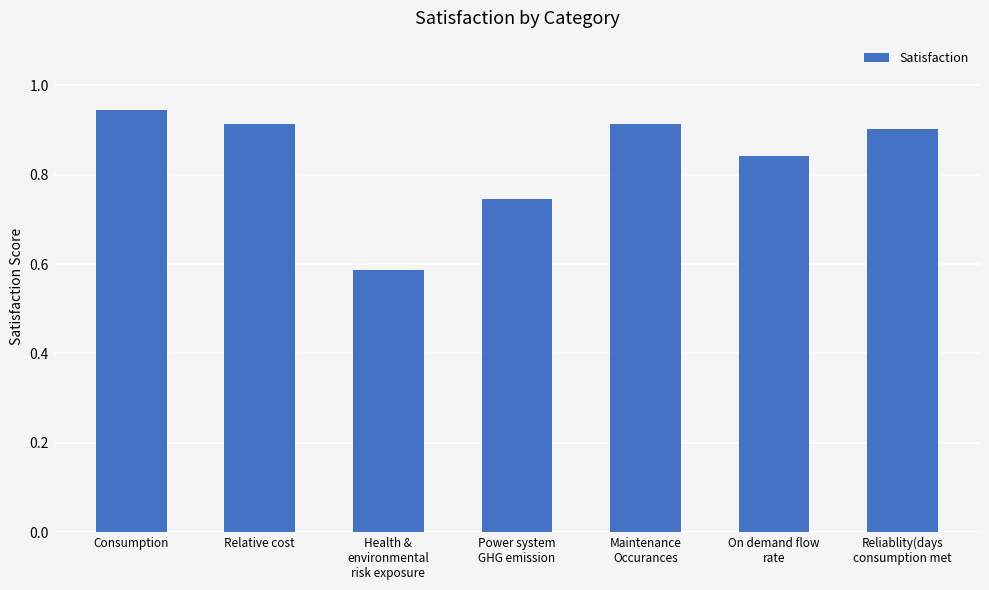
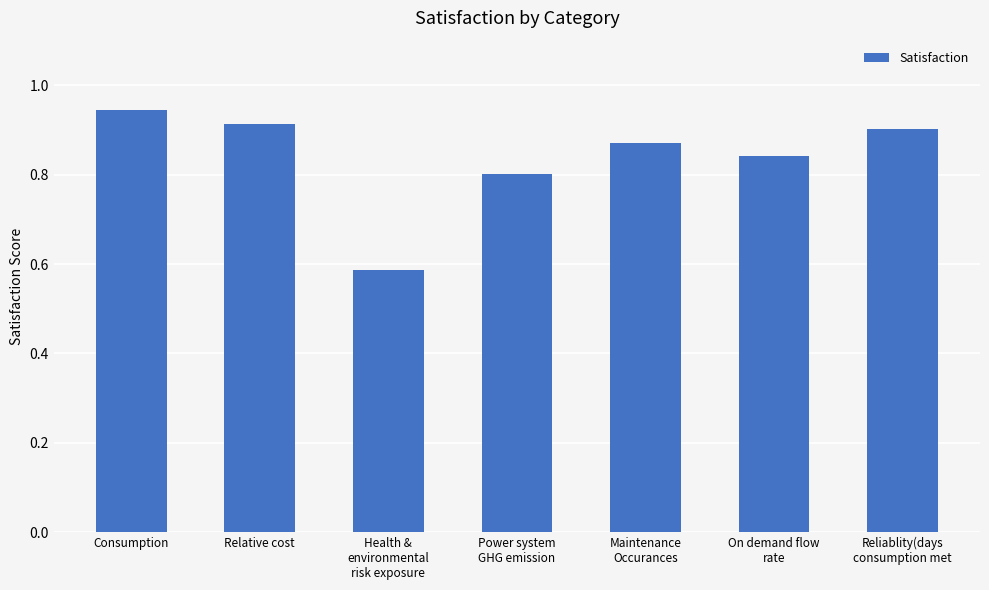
Power system GHG emission: 0.75 -> 0.80
Maintenance Occurances: 0.91 -> 0.87
